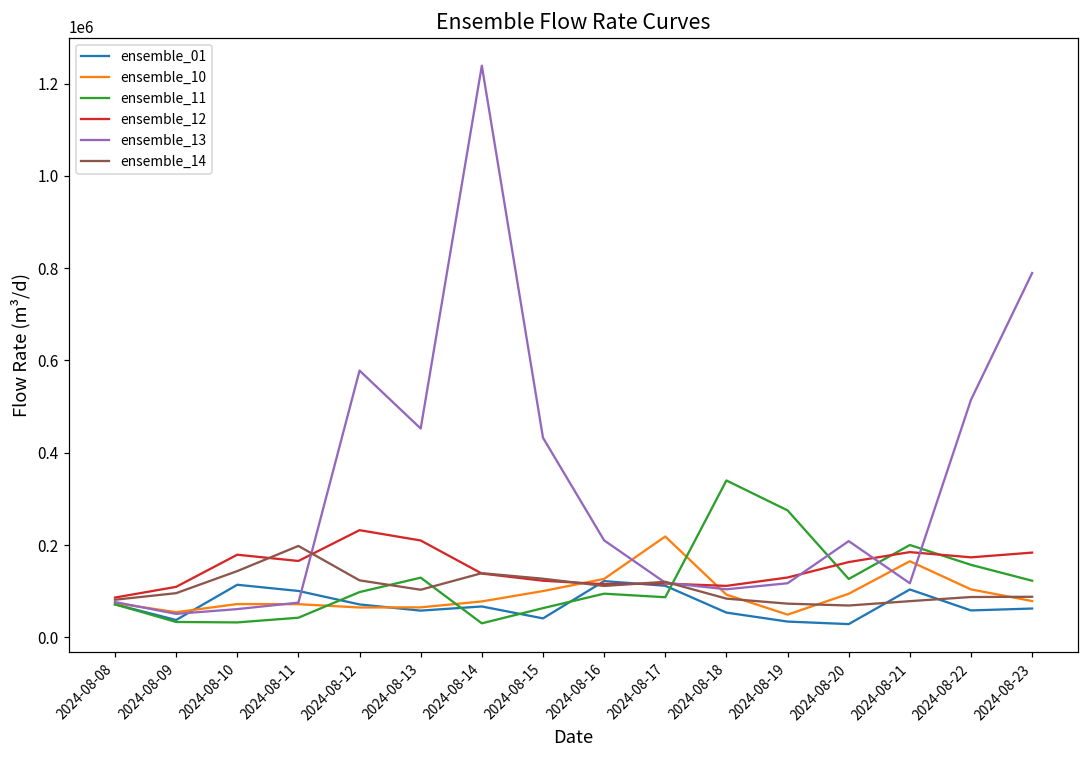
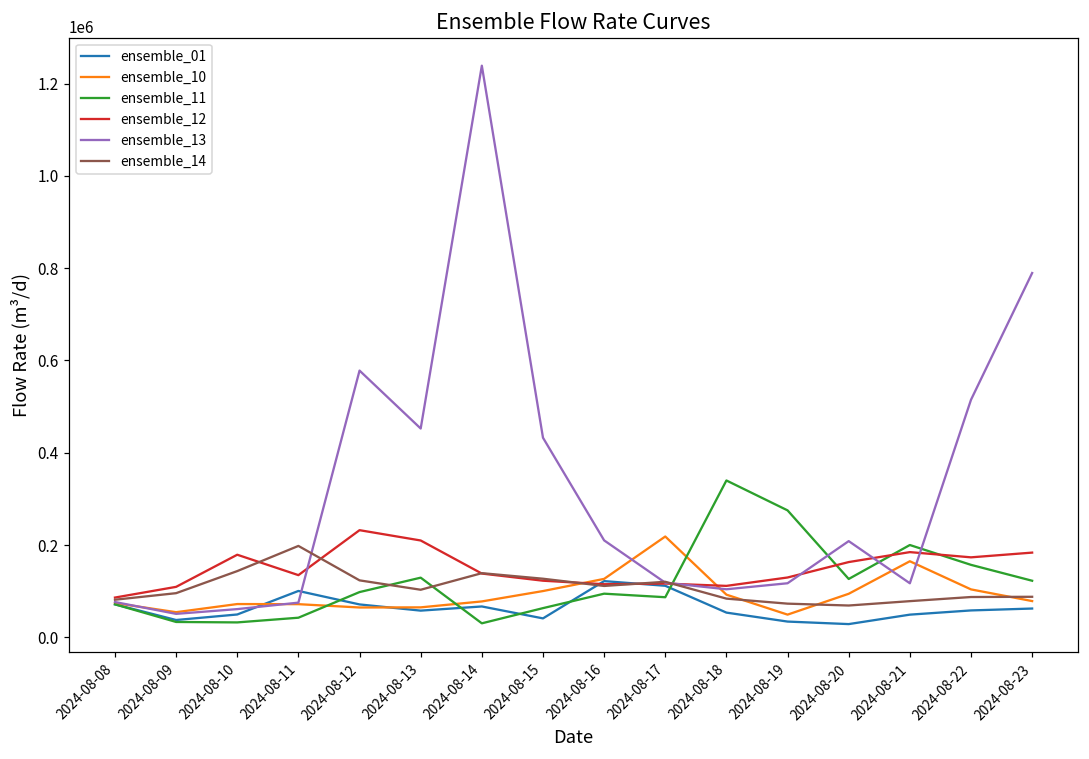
ensemble_01, 2024-08-10: 110000 -> 50000
ensemble_12, 2024-08-11: 170000 -> 130000
ensemble_01, 2024-08-21: 100000 -> 50000
